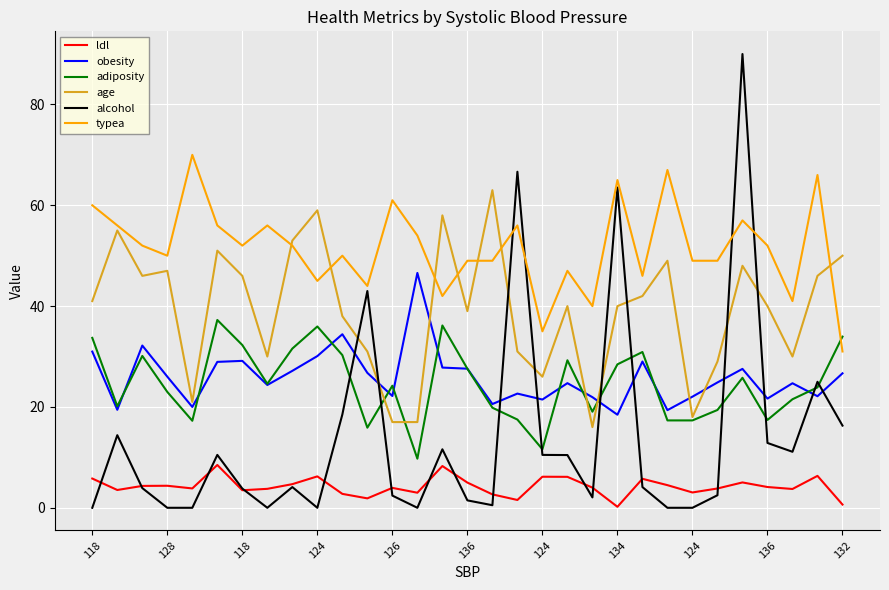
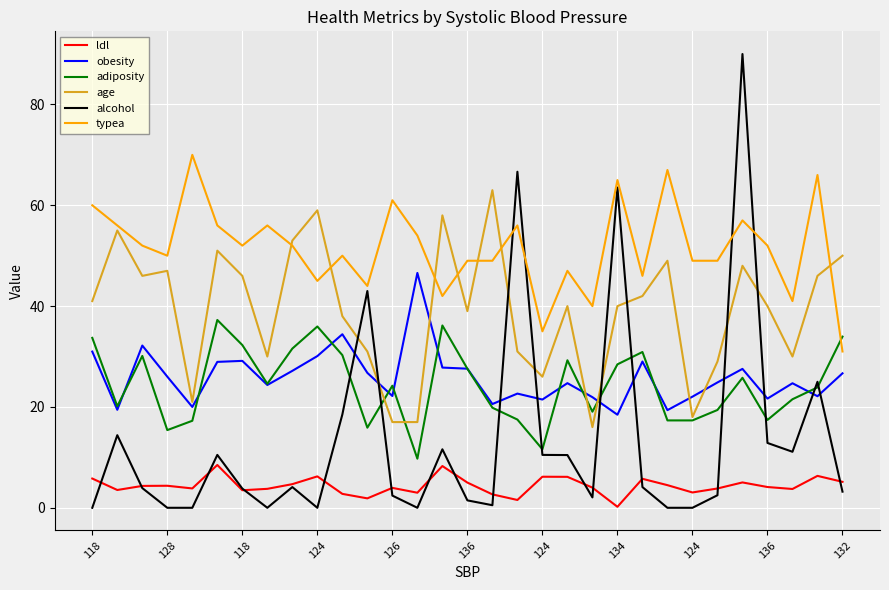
adiposity, 128: 23 -> 15
ldl, 132: 1 -> 5
alcohol, 132: 16 -> 3
